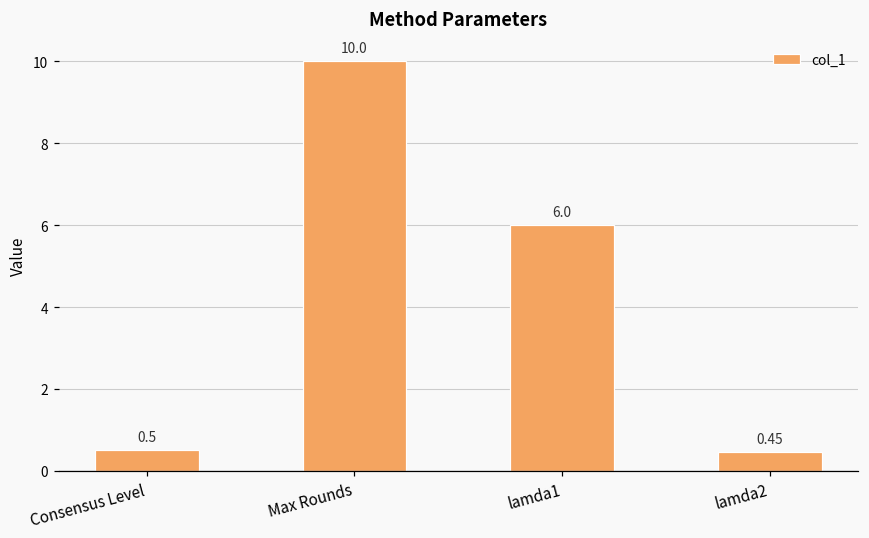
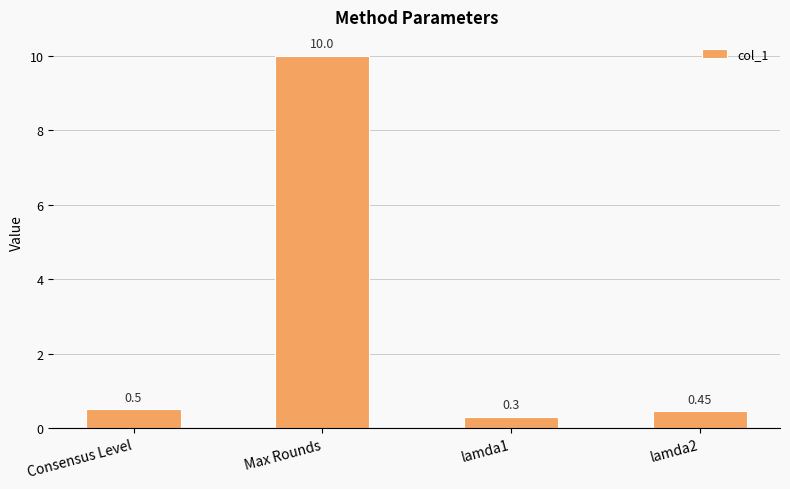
lamda1: 6.0 -> 0.3
